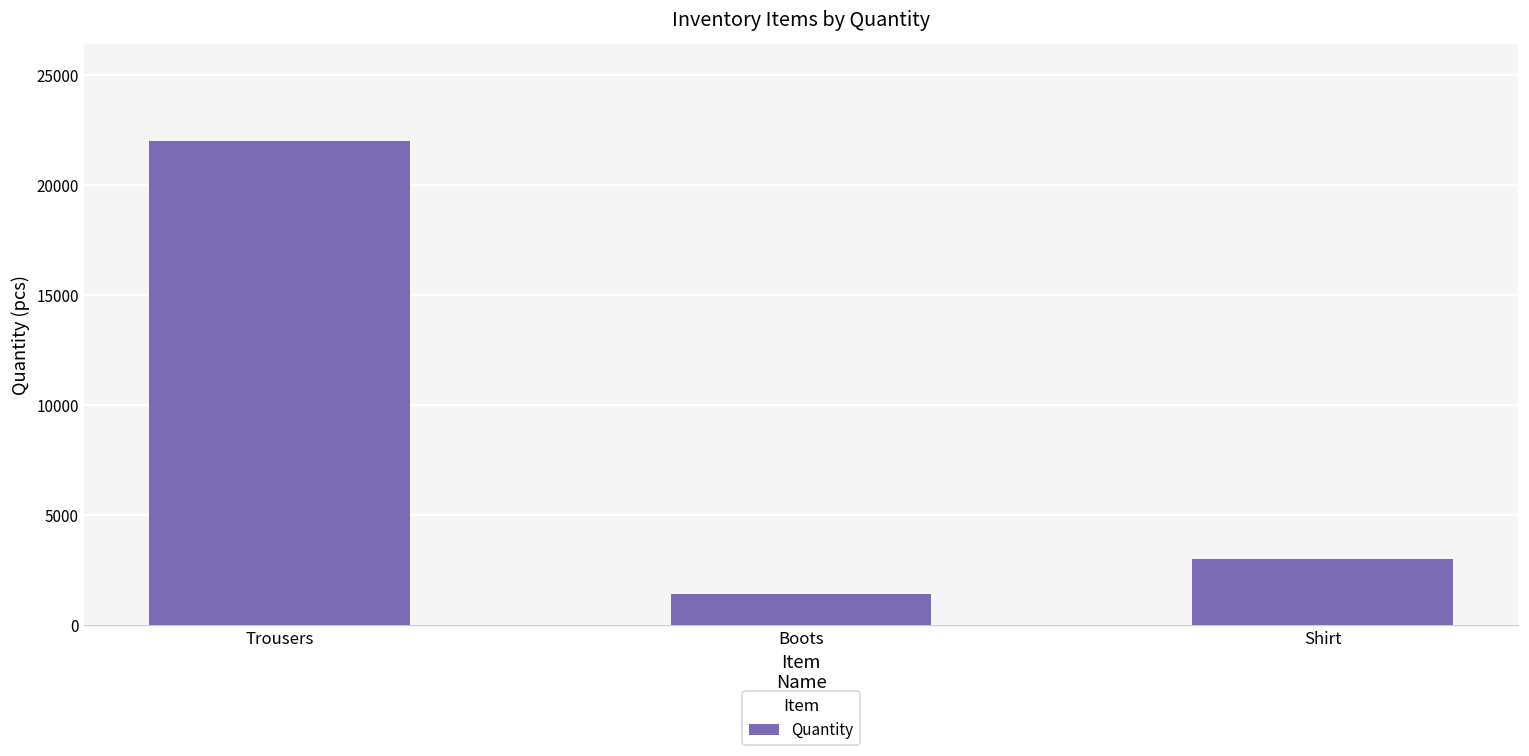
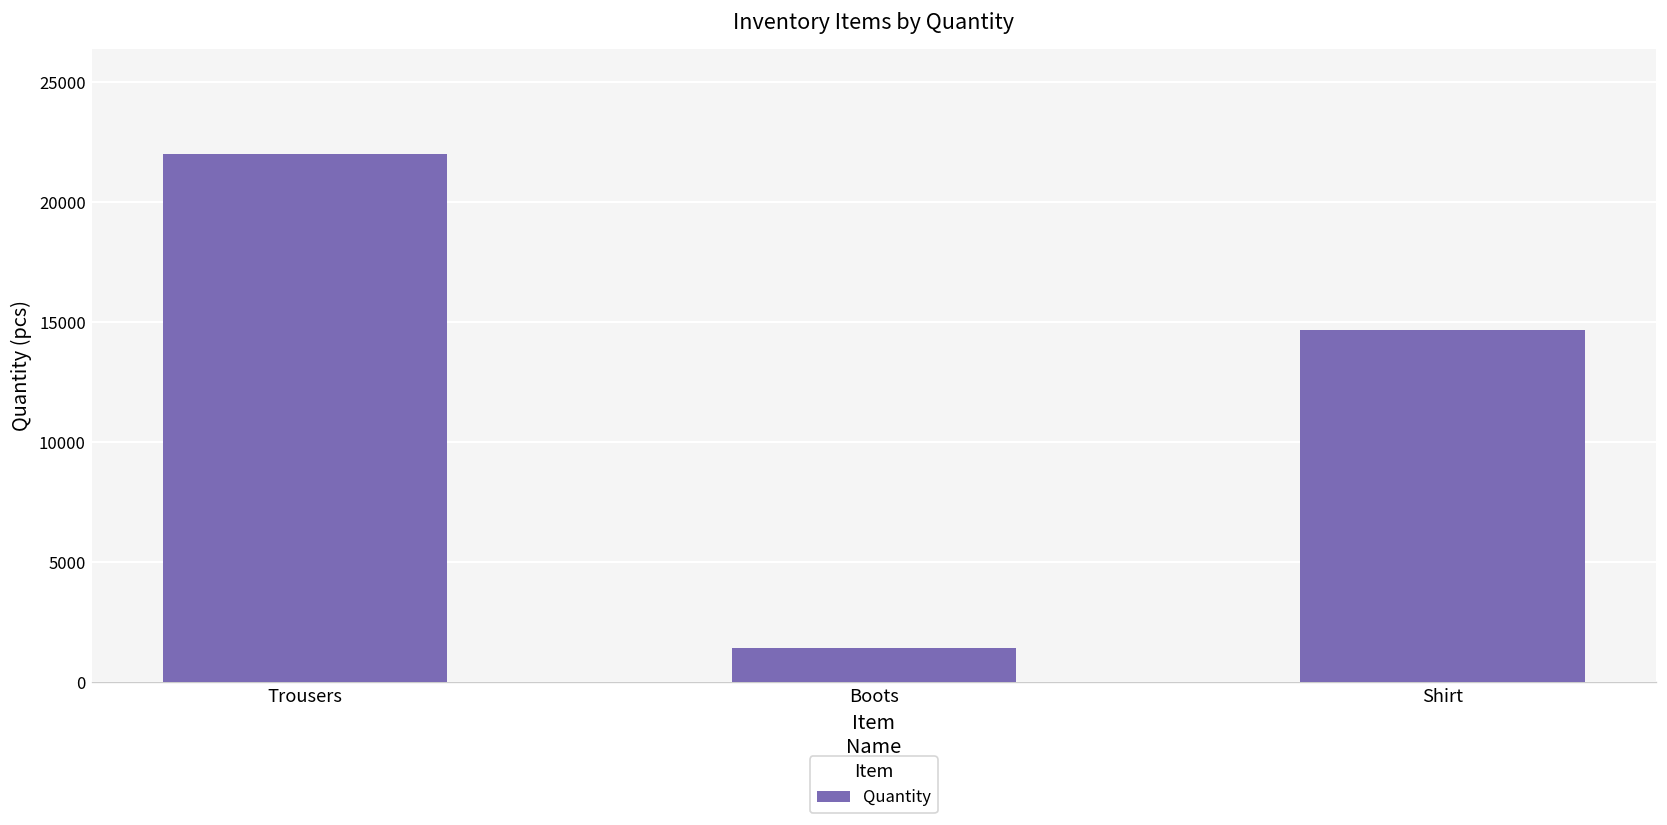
Shirt: 3000 -> 14700
